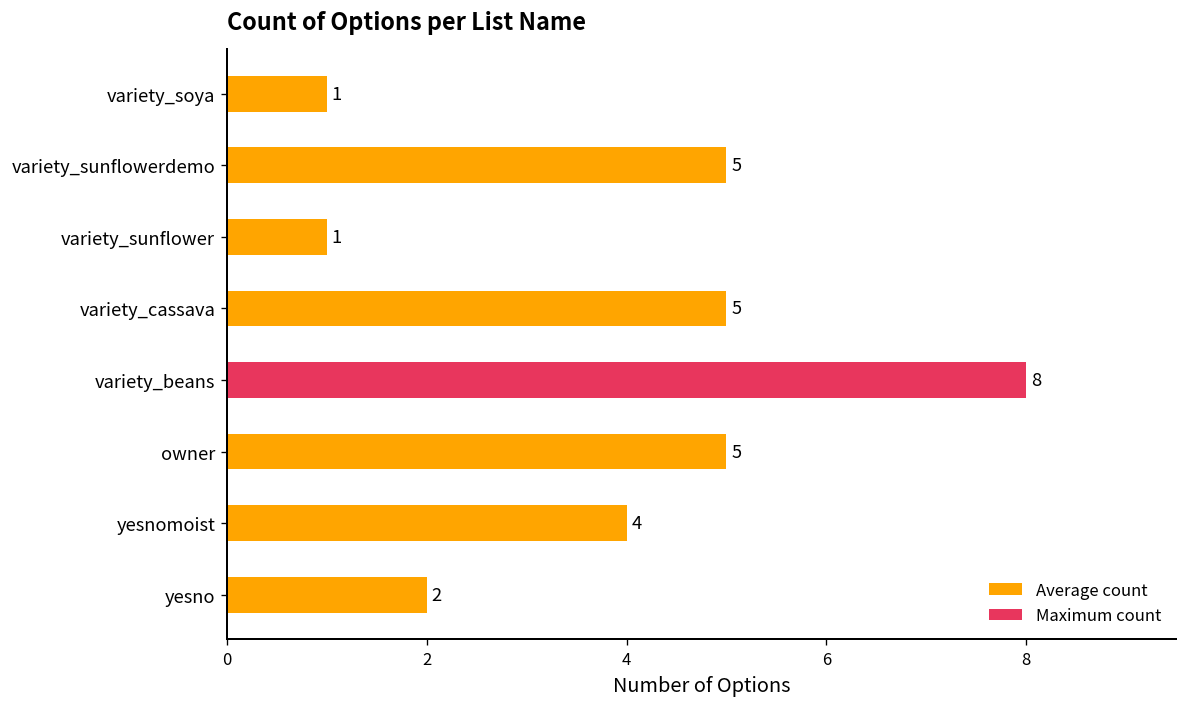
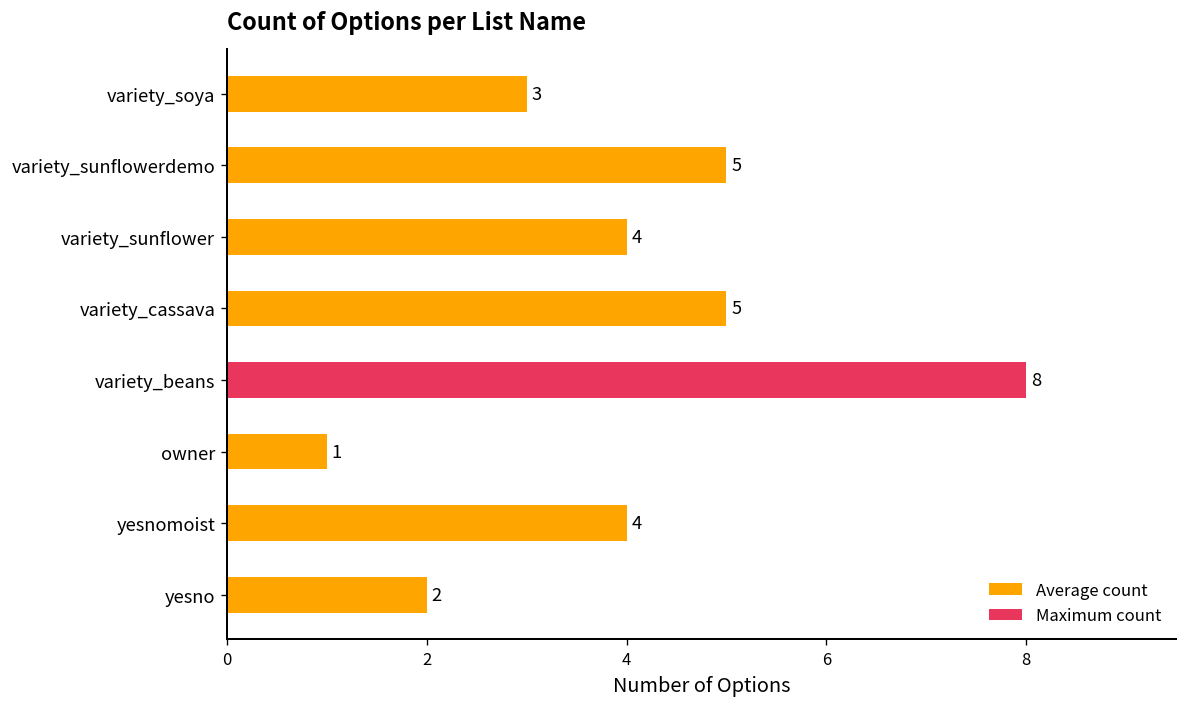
variety_soya: 1 -> 3
variety_sunflower: 1 -> 4
owner: 5 -> 1
